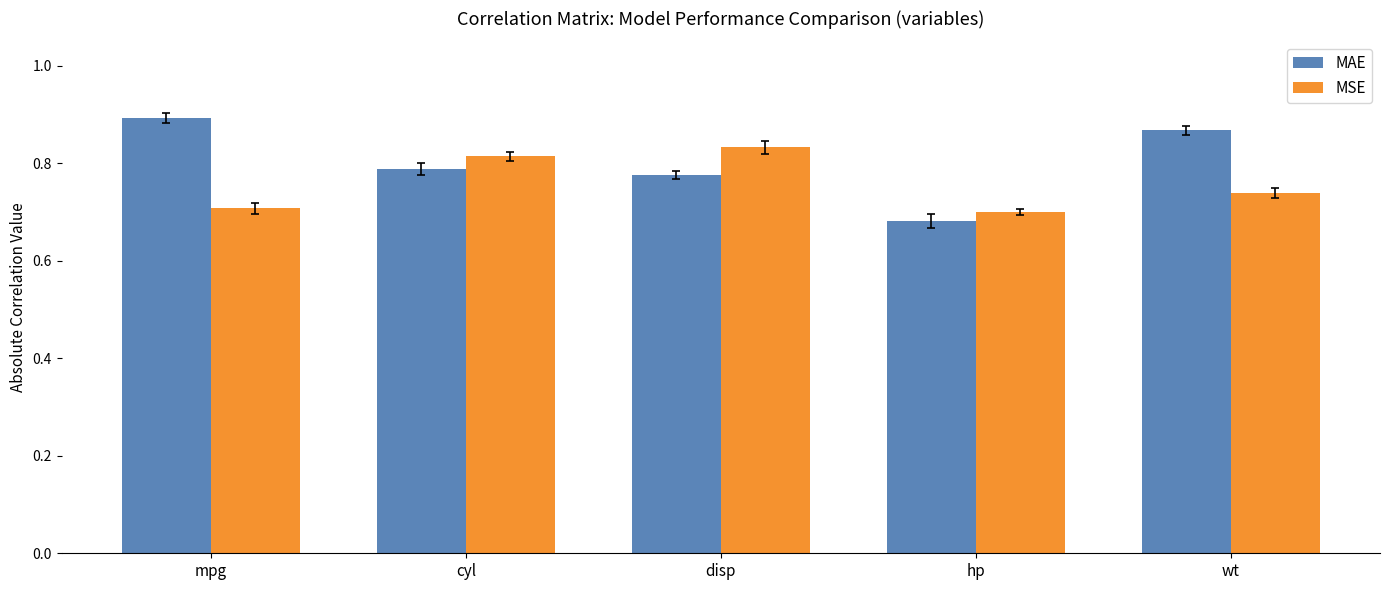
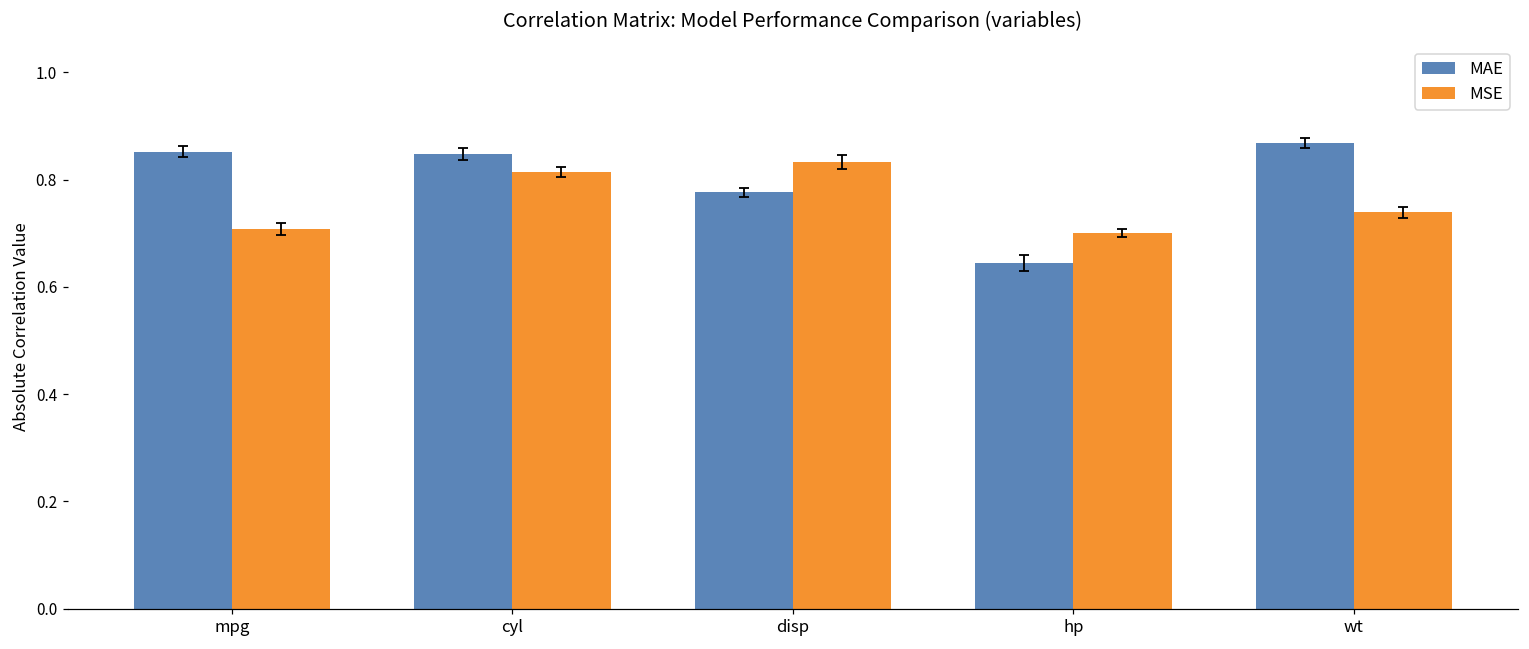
MAE, mpg: 0.89 -> 0.85
MAE, cyl: 0.79 -> 0.85
MAE, hp: 0.68 -> 0.64
